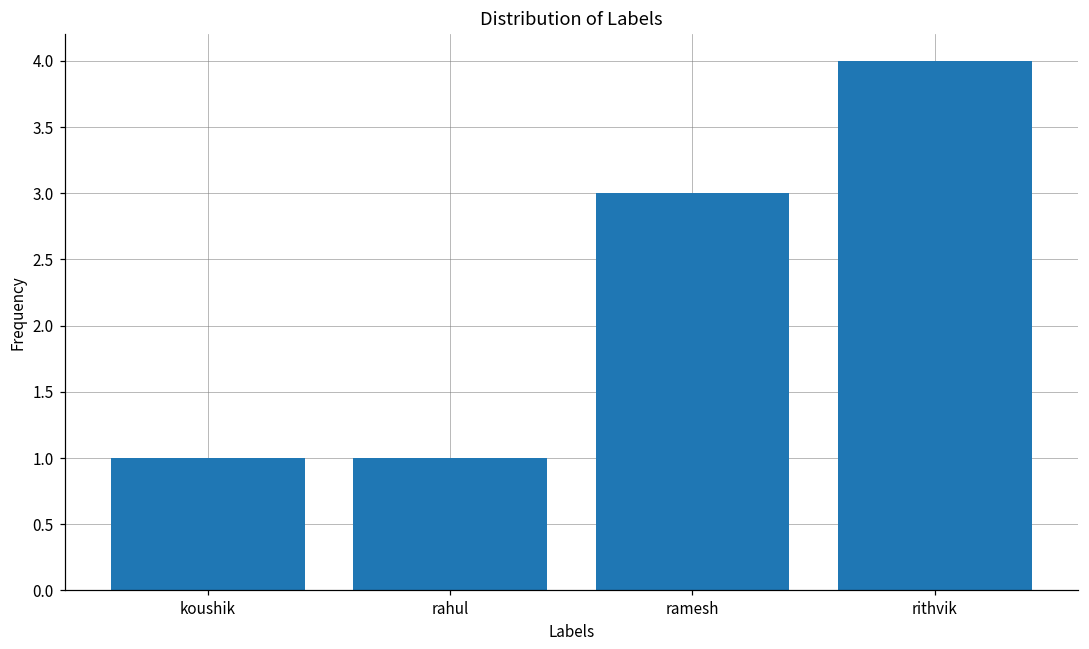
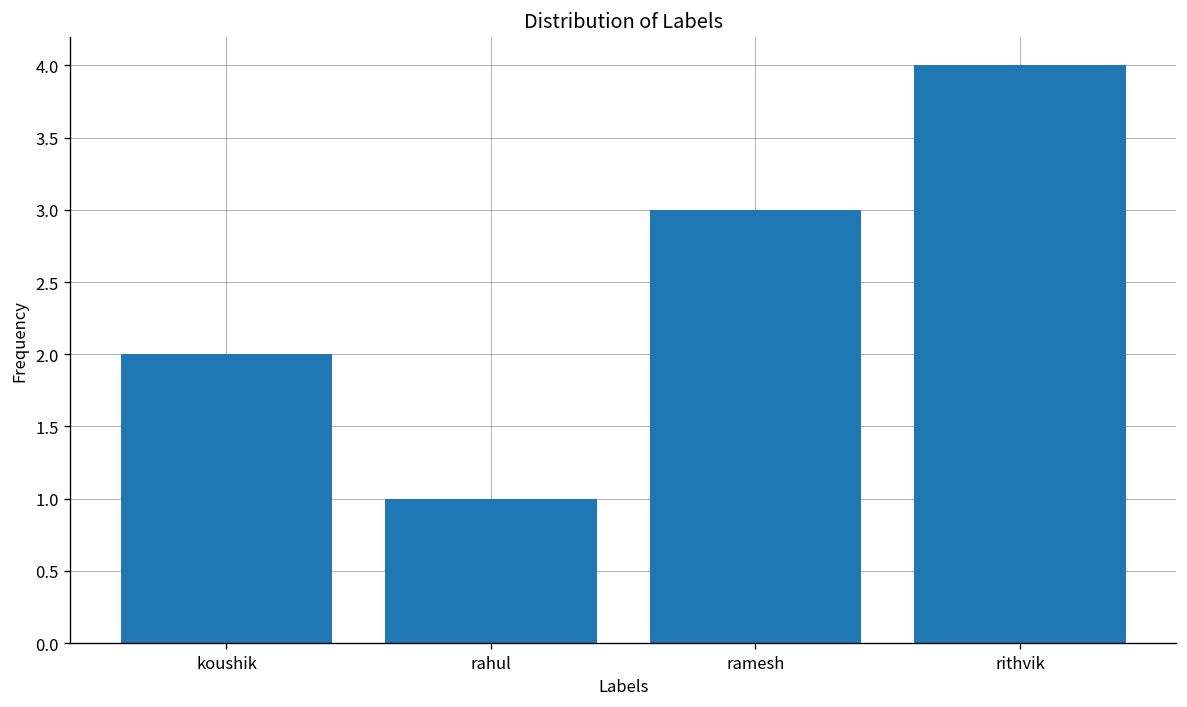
koushik: 1 -> 2
